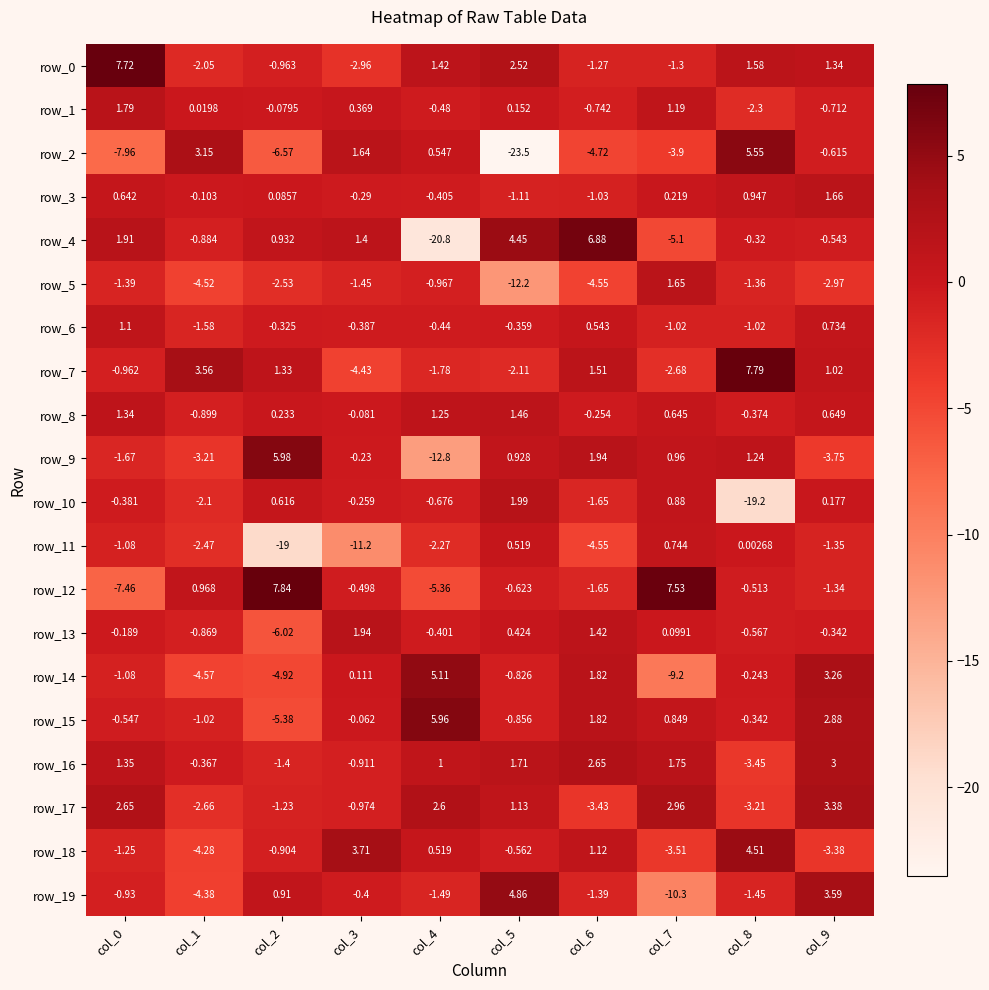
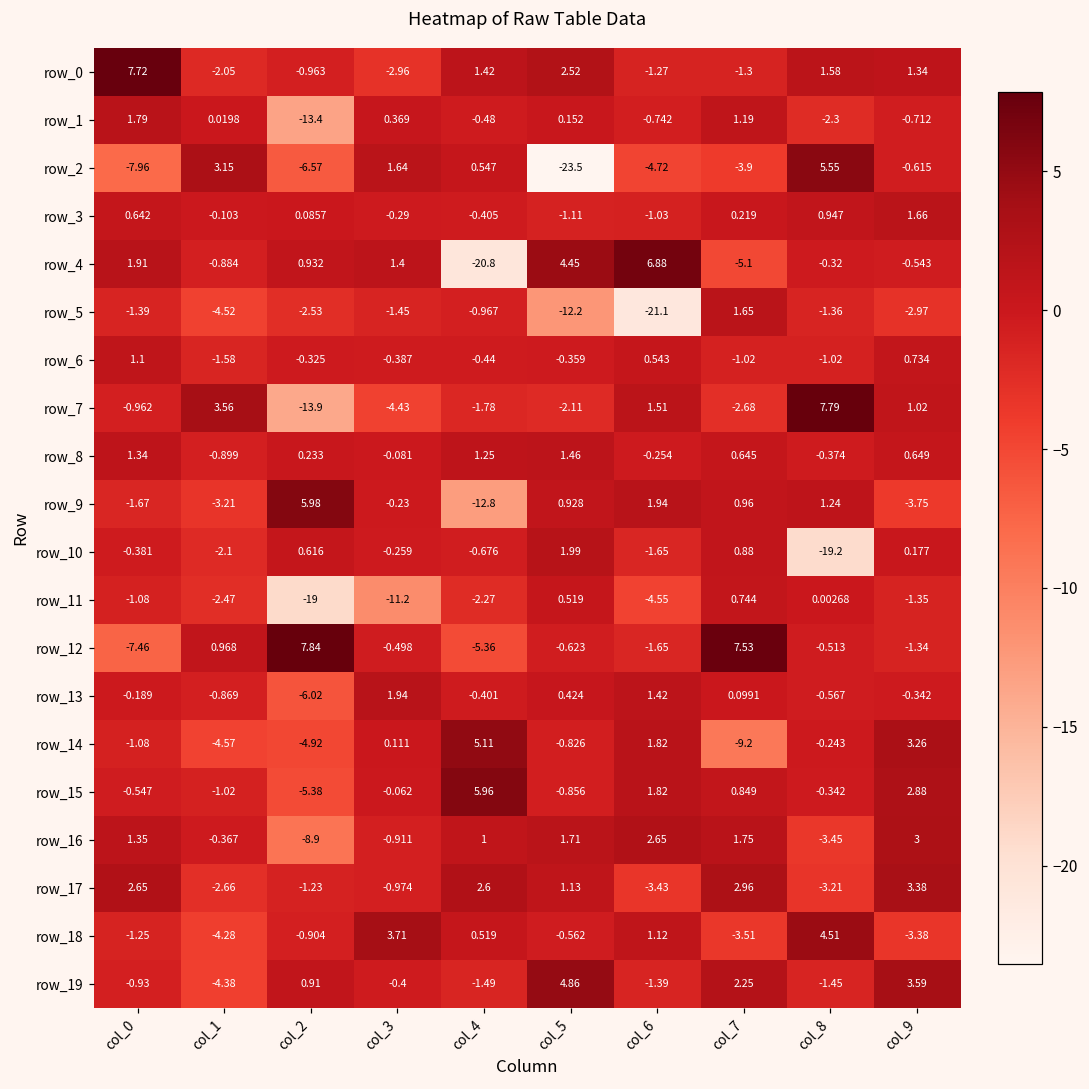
row_1, col_2: -0.0795 -> -13.4
row_5, col_6: -4.55 -> -21.1
row_7, col_2: 1.33 -> -13.9
row_16, col_2: -1.4 -> -8.9
row_19, col_7: -10.3 -> 2.25
